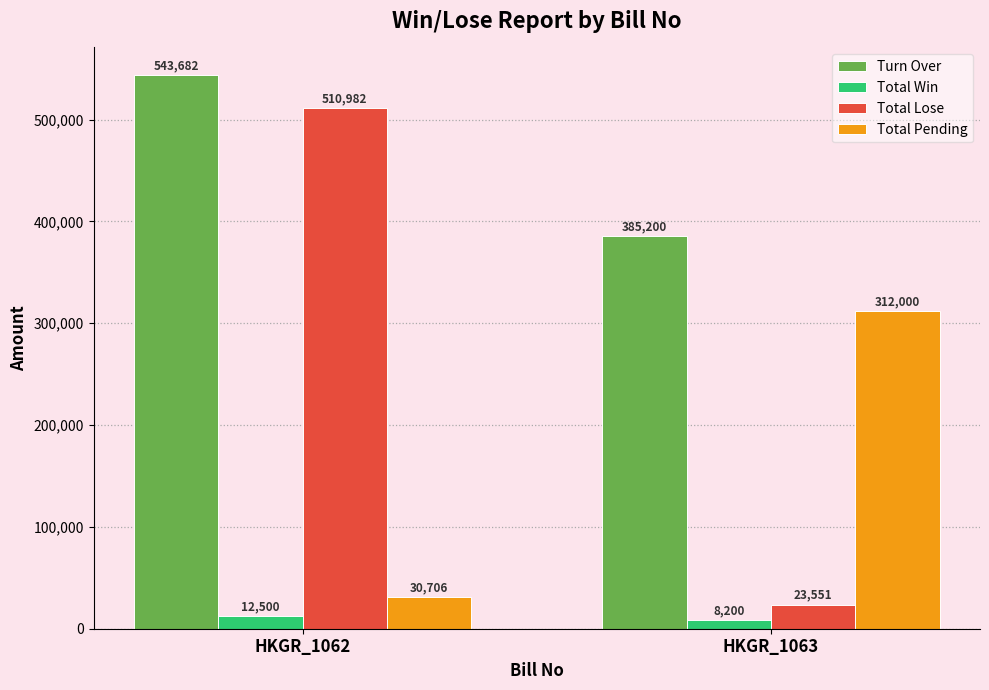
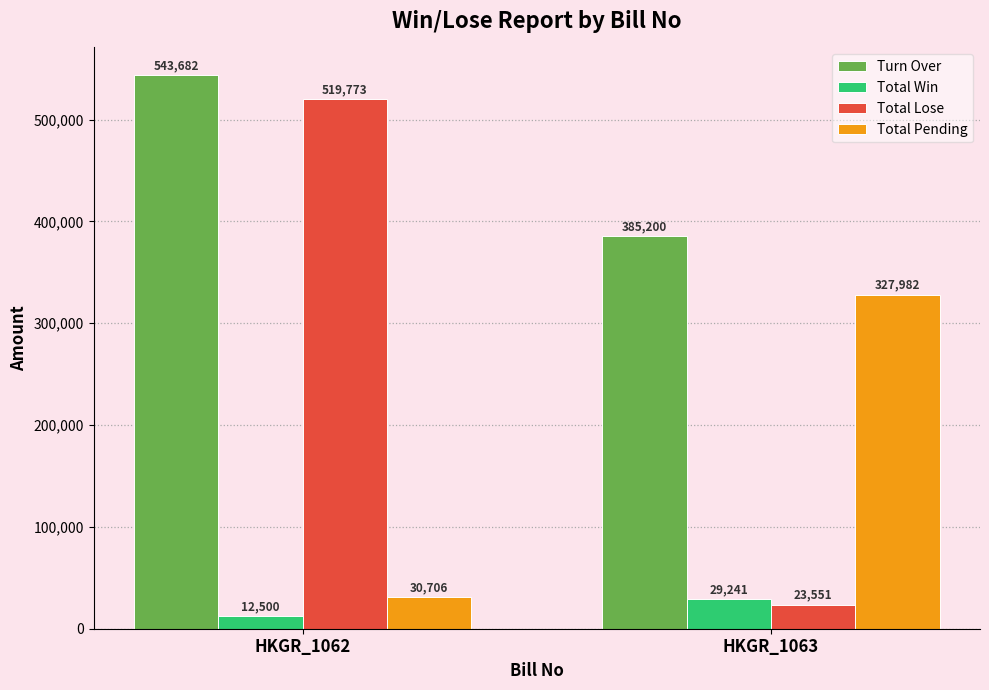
Total Lose, HKGR_1062: 510,982 -> 519,773
Total Win, HKGR_1063: 8,200 -> 29,241
Total Pending, HKGR_1063: 312,000 -> 327,982
